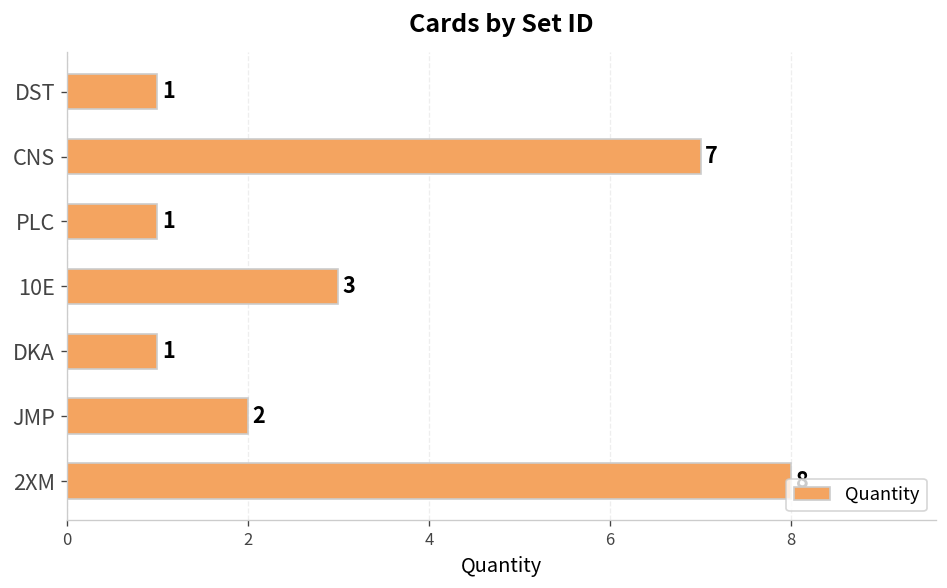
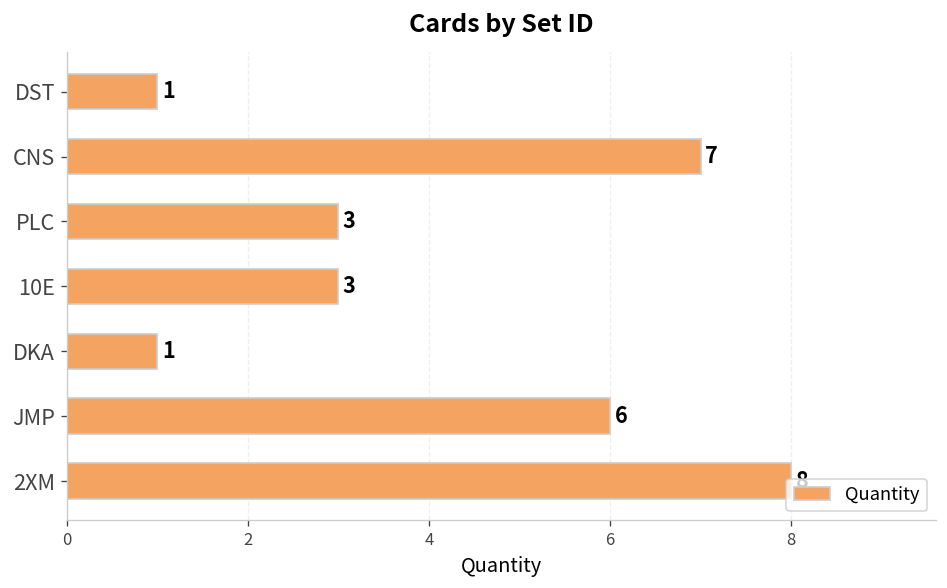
PLC: 1 -> 3
JMP: 2 -> 6
